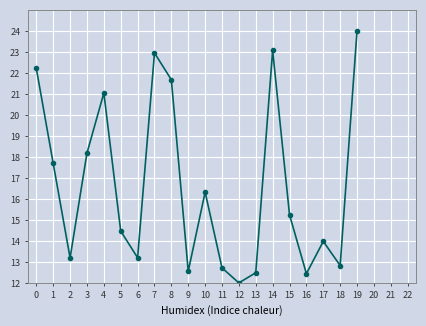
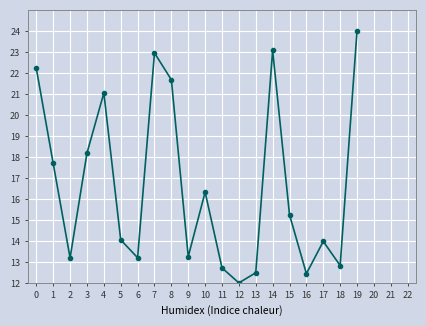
5: 14.5 -> 14.0
9: 12.6 -> 13.3
